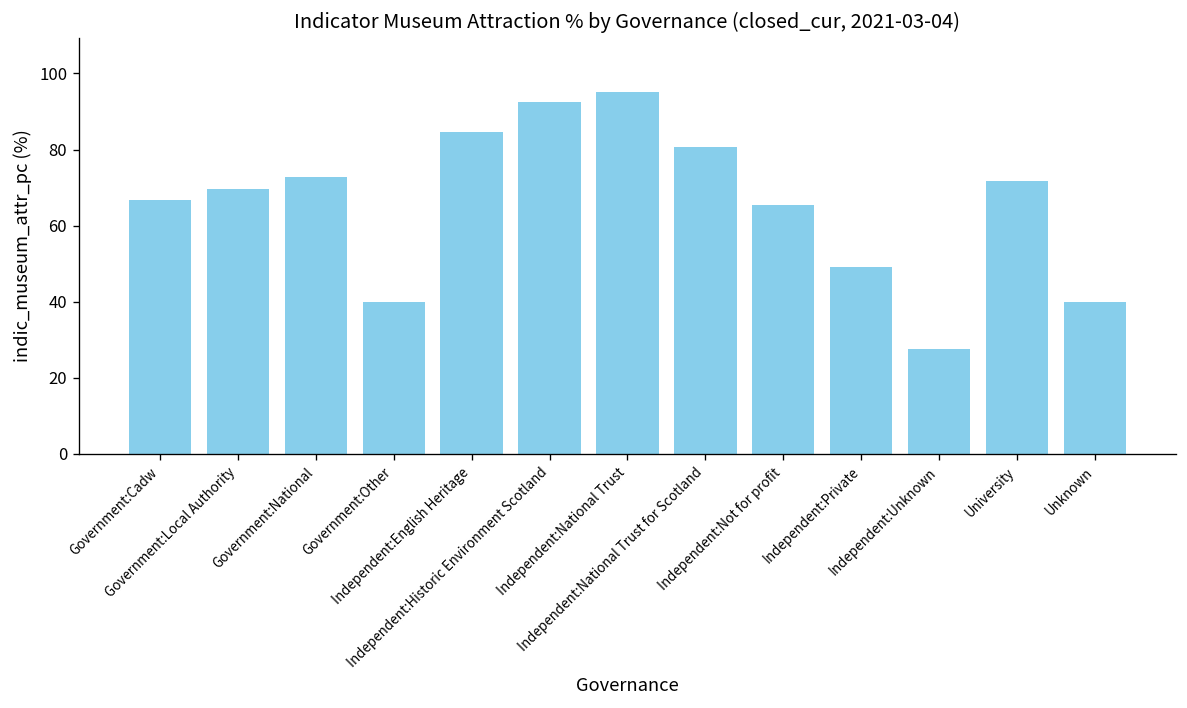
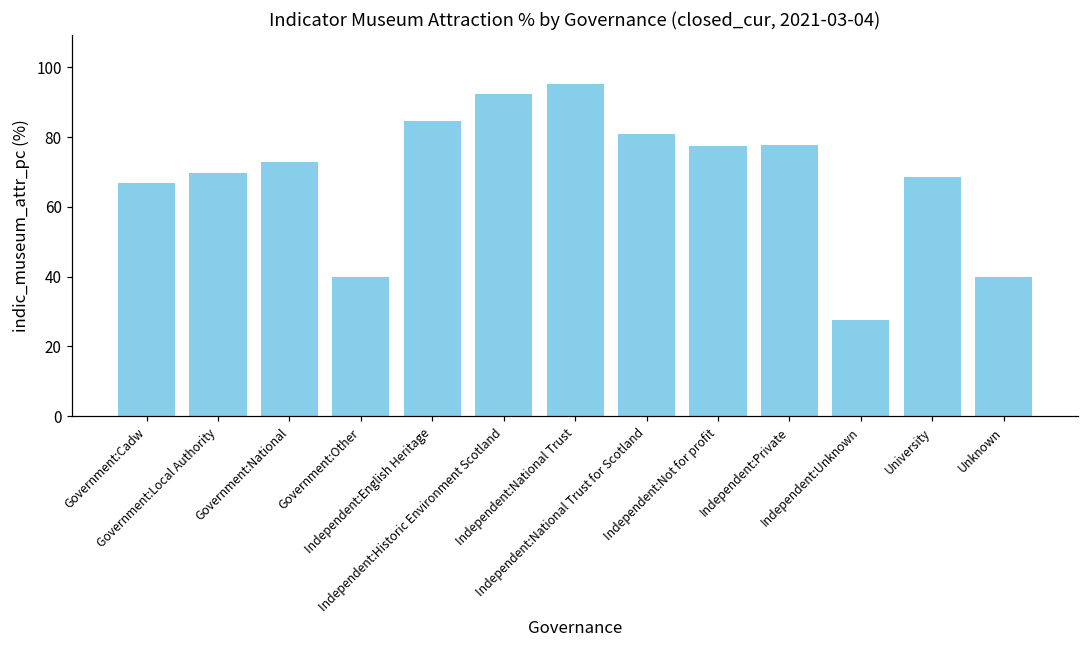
Independent:Not for profit: 66 -> 78
Independent:Private: 49 -> 78
University: 72 -> 69
